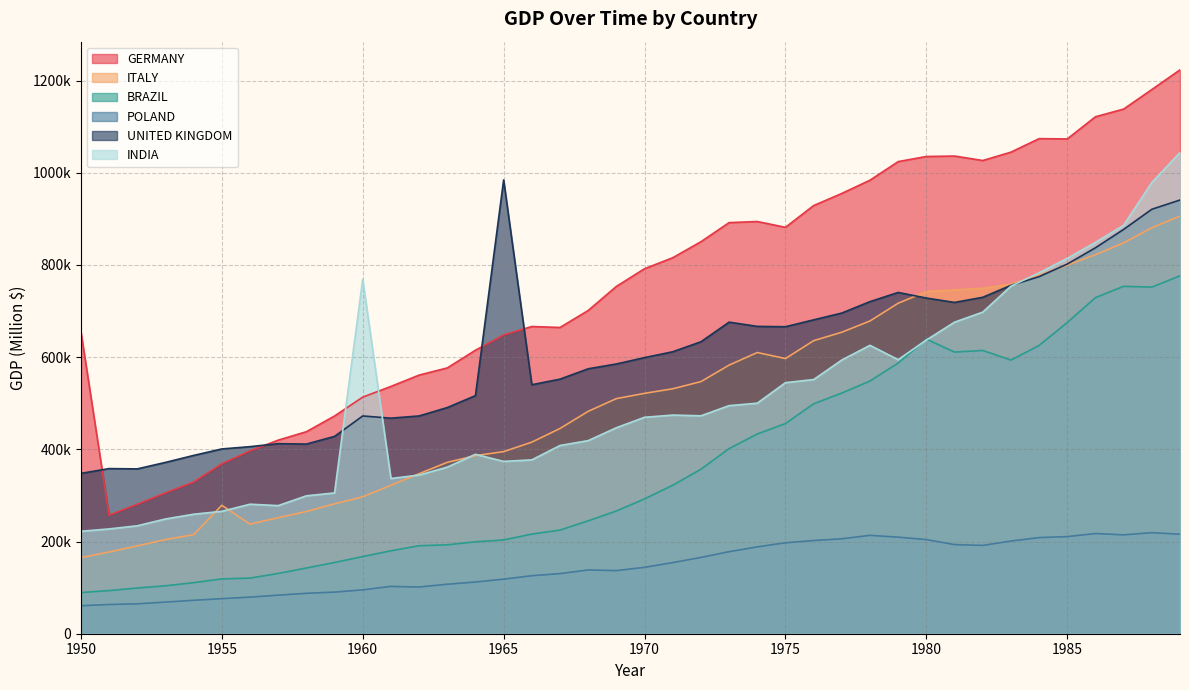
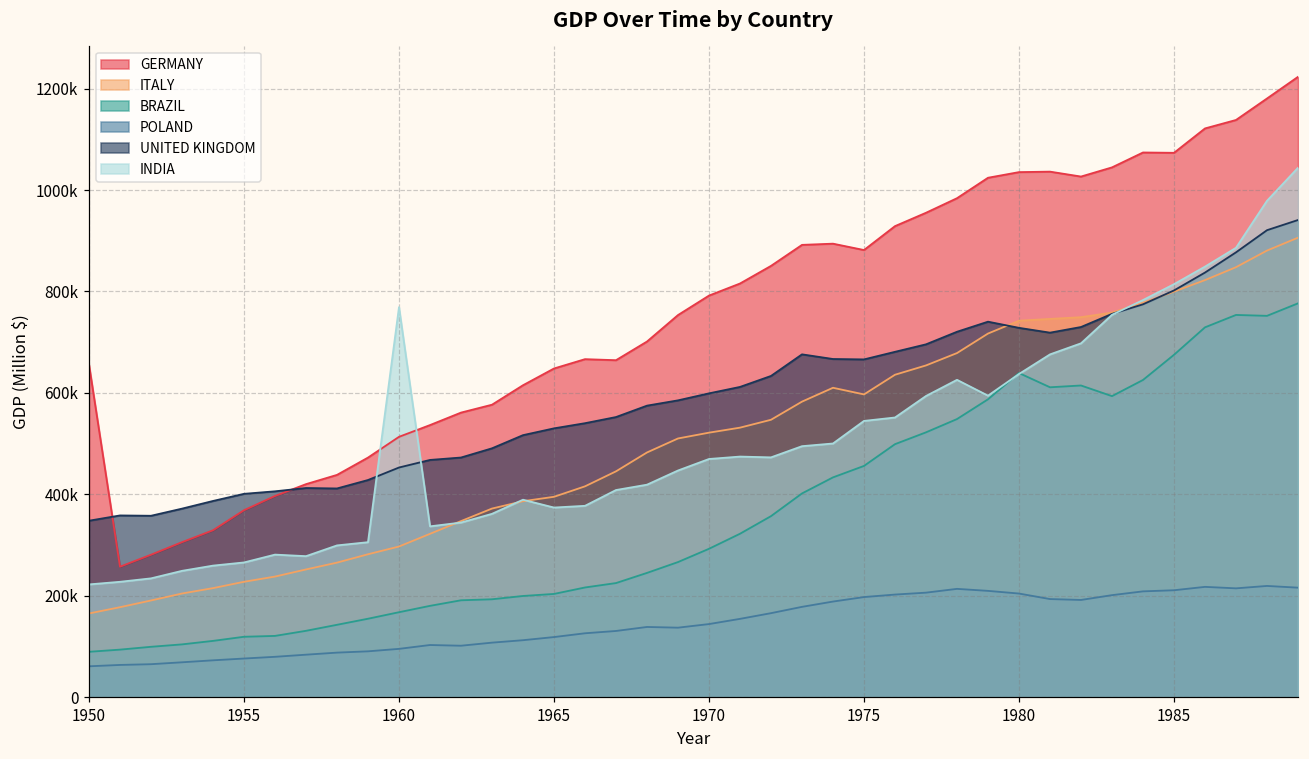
ITALY, 1955: 280000 -> 230000
UNITED KINGDOM, 1960: 470000 -> 450000
UNITED KINGDOM, 1965: 980000 -> 530000
